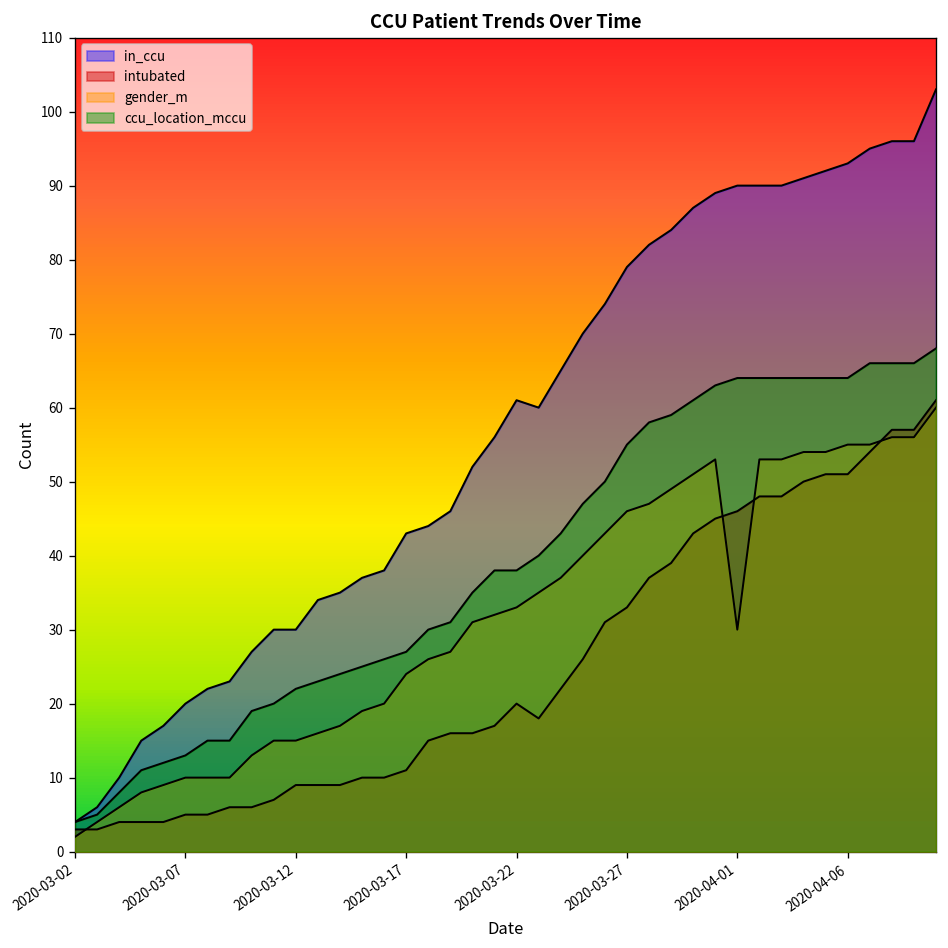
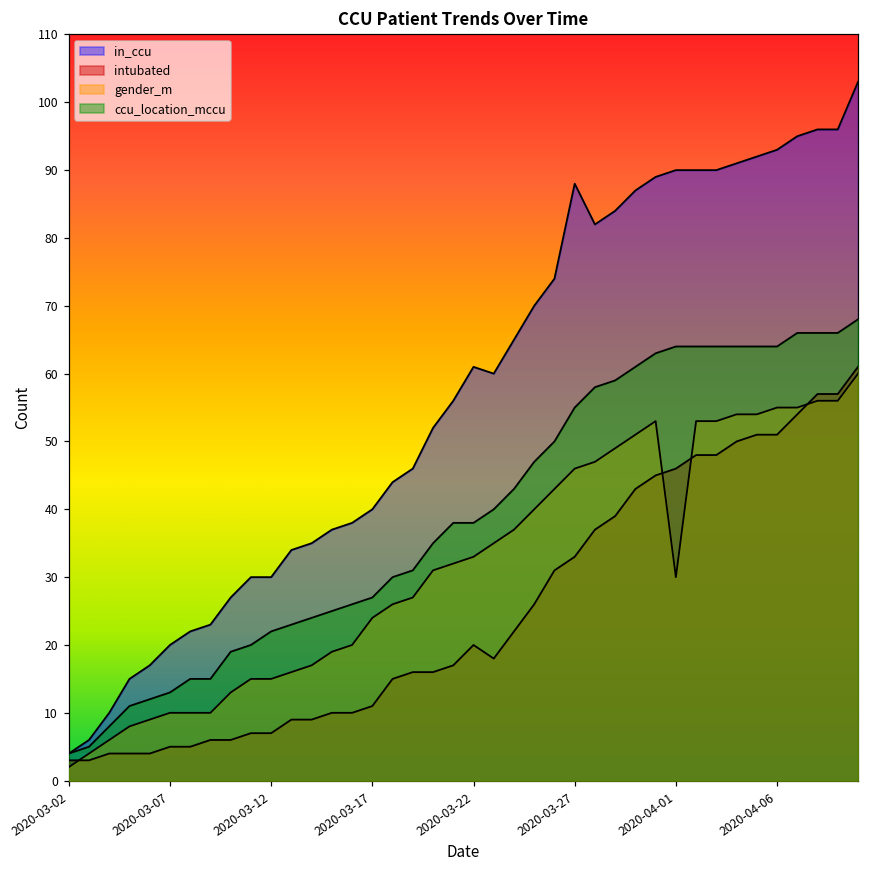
intubated, 2020-03-12: 9 -> 7
in_ccu, 2020-03-17: 43 -> 40
in_ccu, 2020-03-27: 79 -> 88
